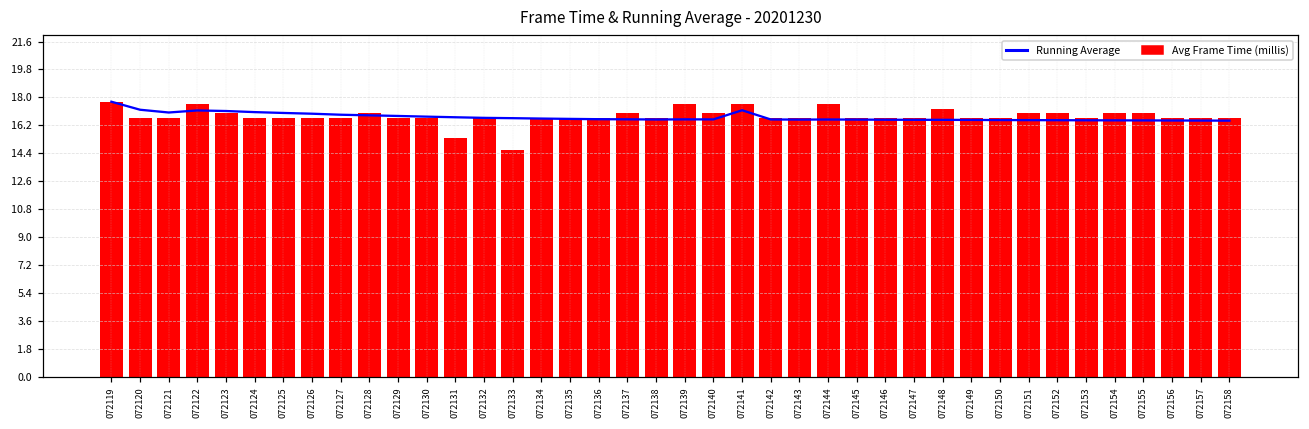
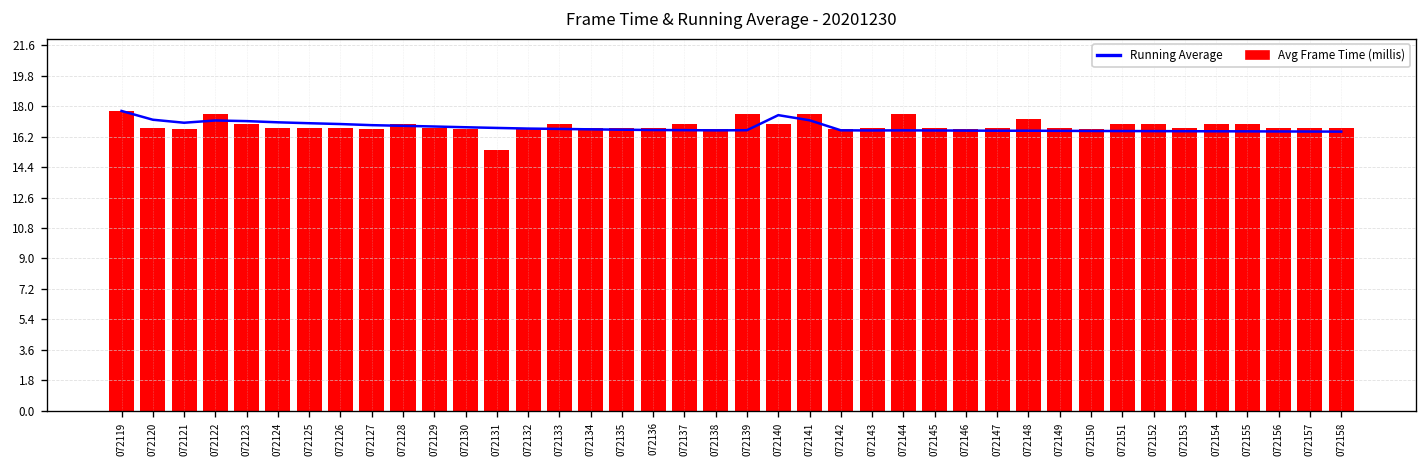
Avg Frame Time (millis), 072133: 14.6 -> 17.0
Running Average, 072140: 16.6 -> 17.5
